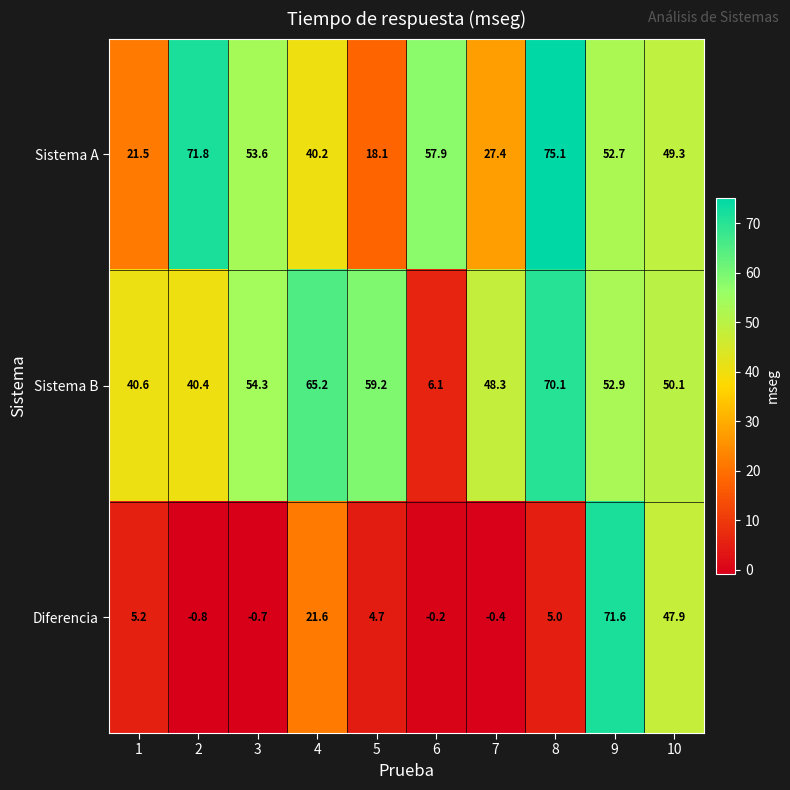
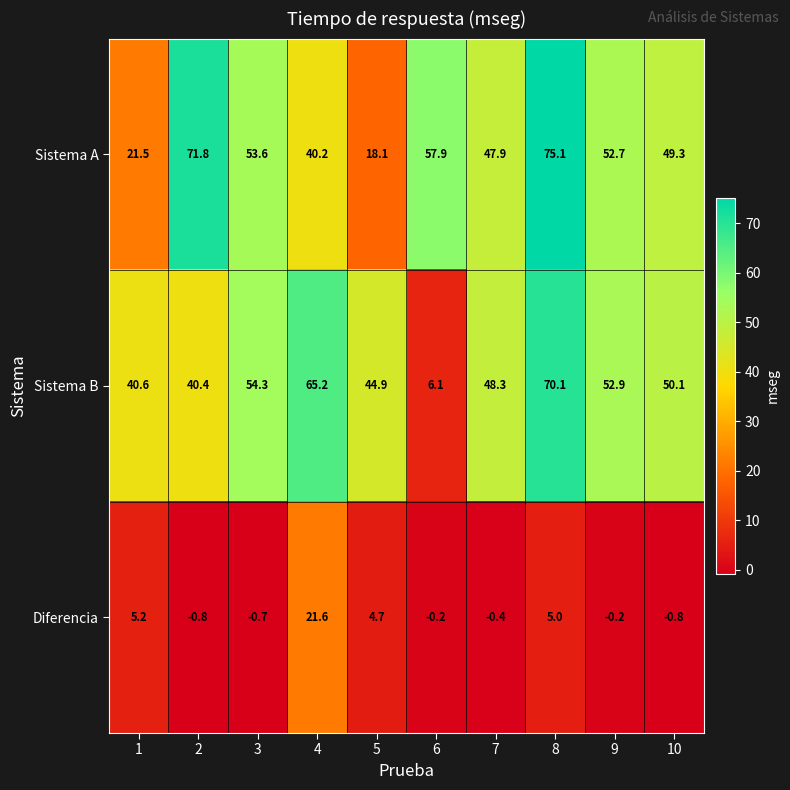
Sistema A, 7: 27.4 -> 47.9
Sistema B, 5: 59.2 -> 44.9
Diferencia, 9: 71.6 -> -0.2
Diferencia, 10: 47.9 -> -0.8
